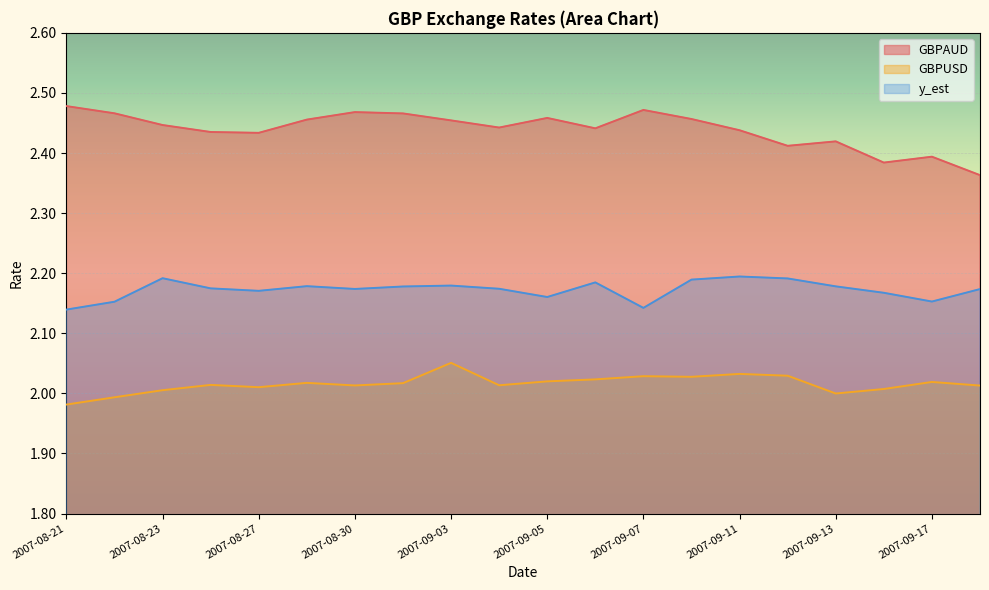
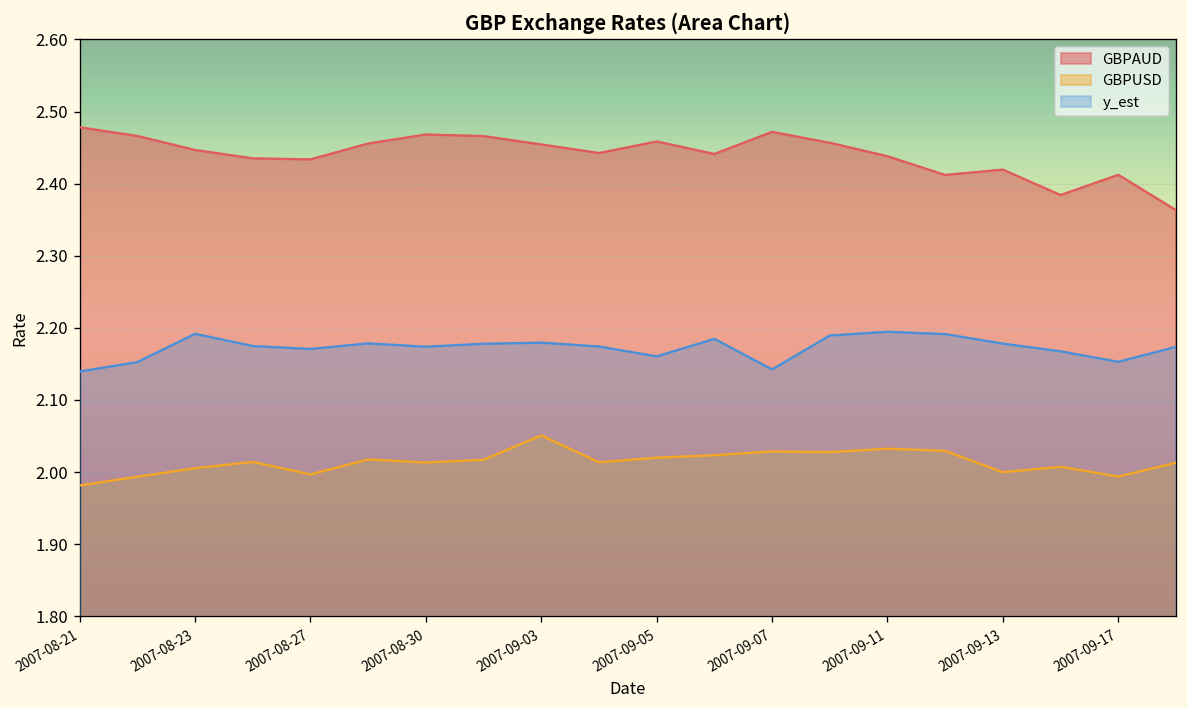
GBPUSD, 2007-08-27: 2.01 -> 2.00
GBPAUD, 2007-09-17: 2.39 -> 2.41
GBPUSD, 2007-09-17: 2.02 -> 1.99
